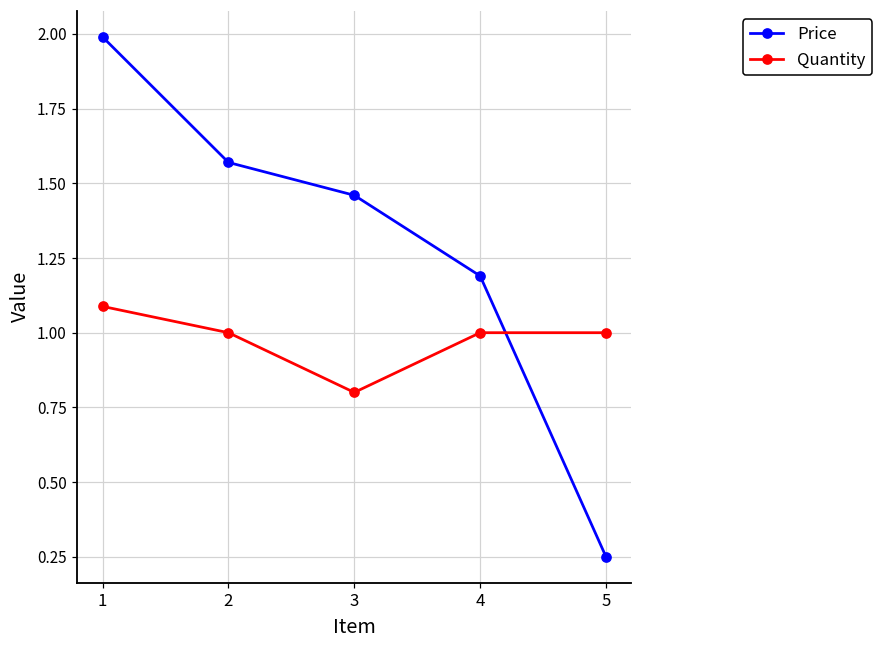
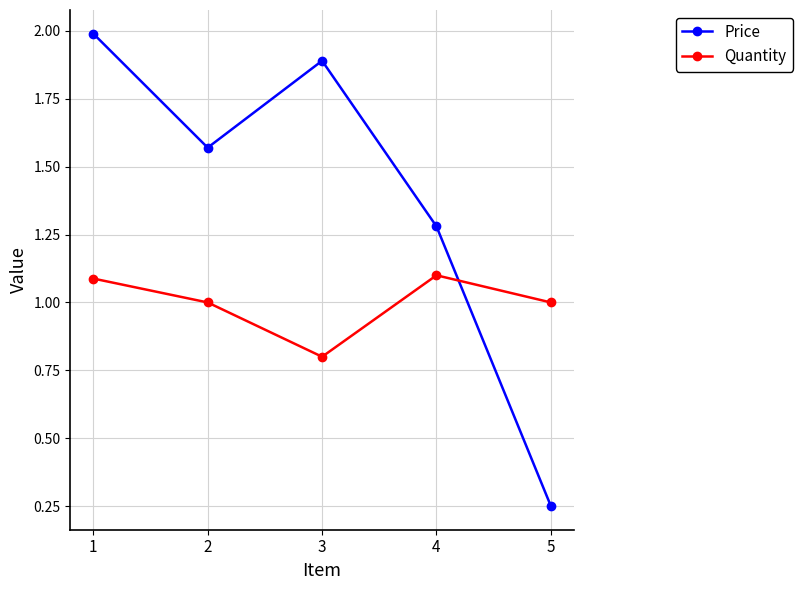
Price, 3: 1.46 -> 1.89
Price, 4: 1.19 -> 1.28
Quantity, 4: 1.0 -> 1.1
